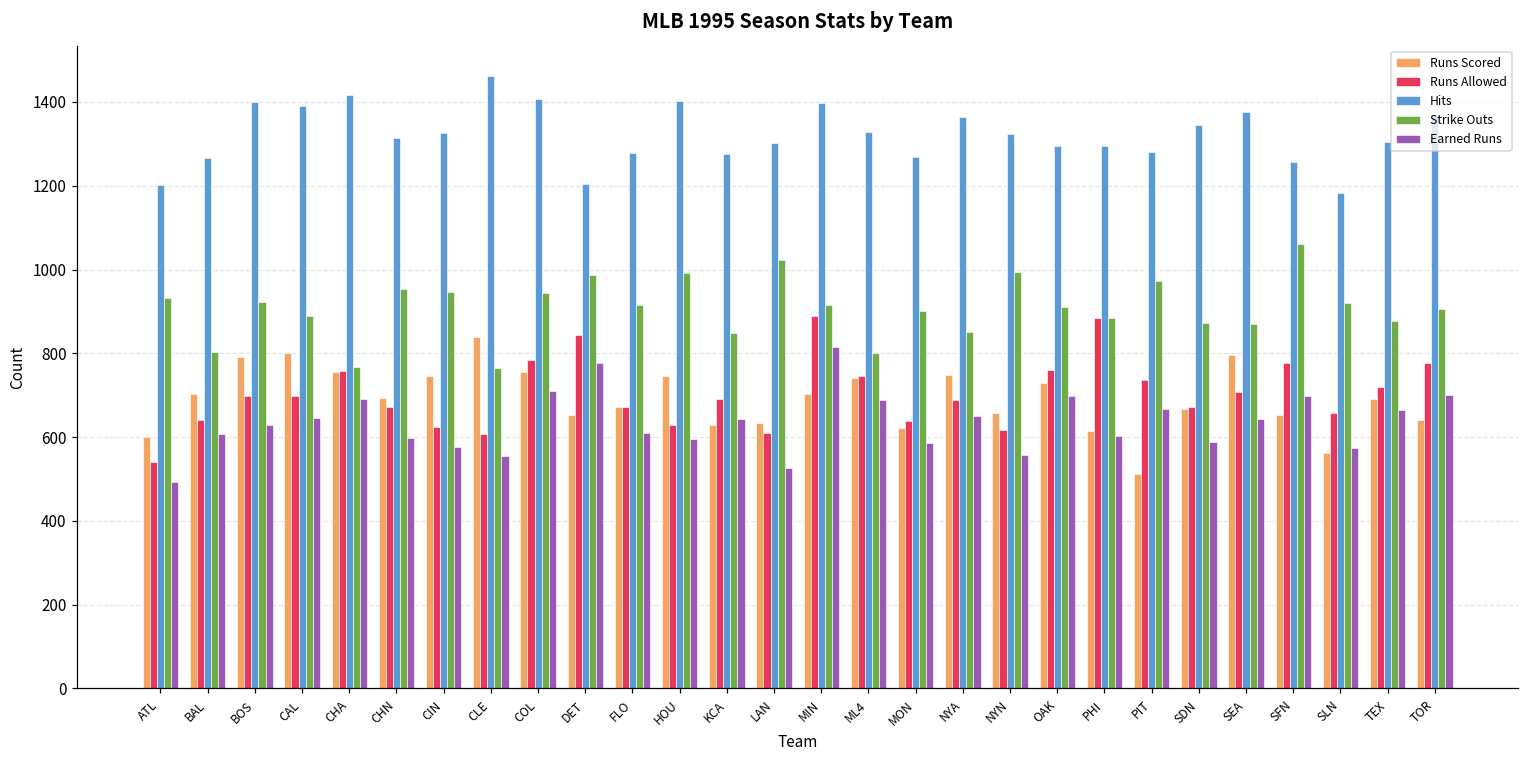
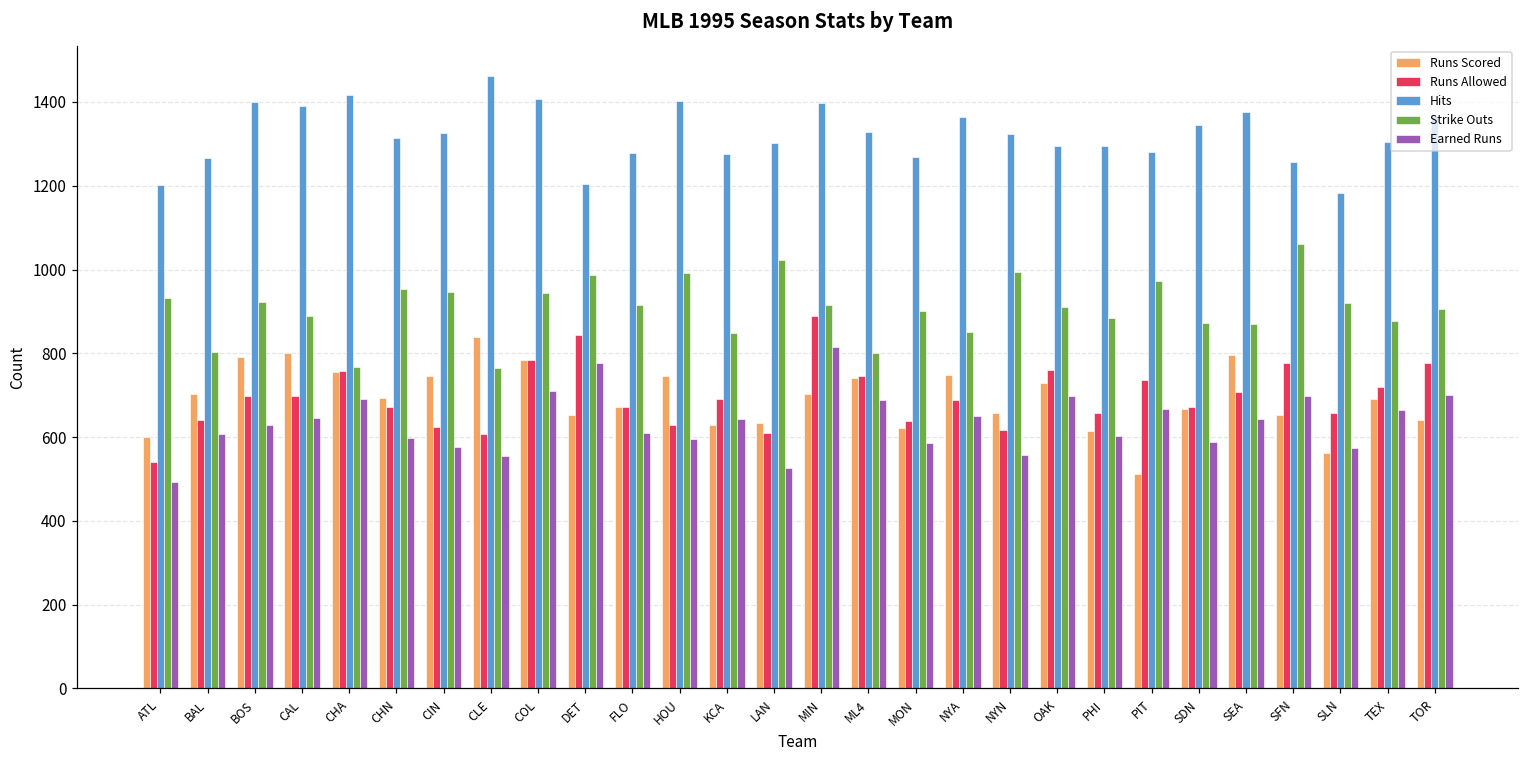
Runs Scored, COL: 760 -> 790
Runs Allowed, PHI: 890 -> 660
